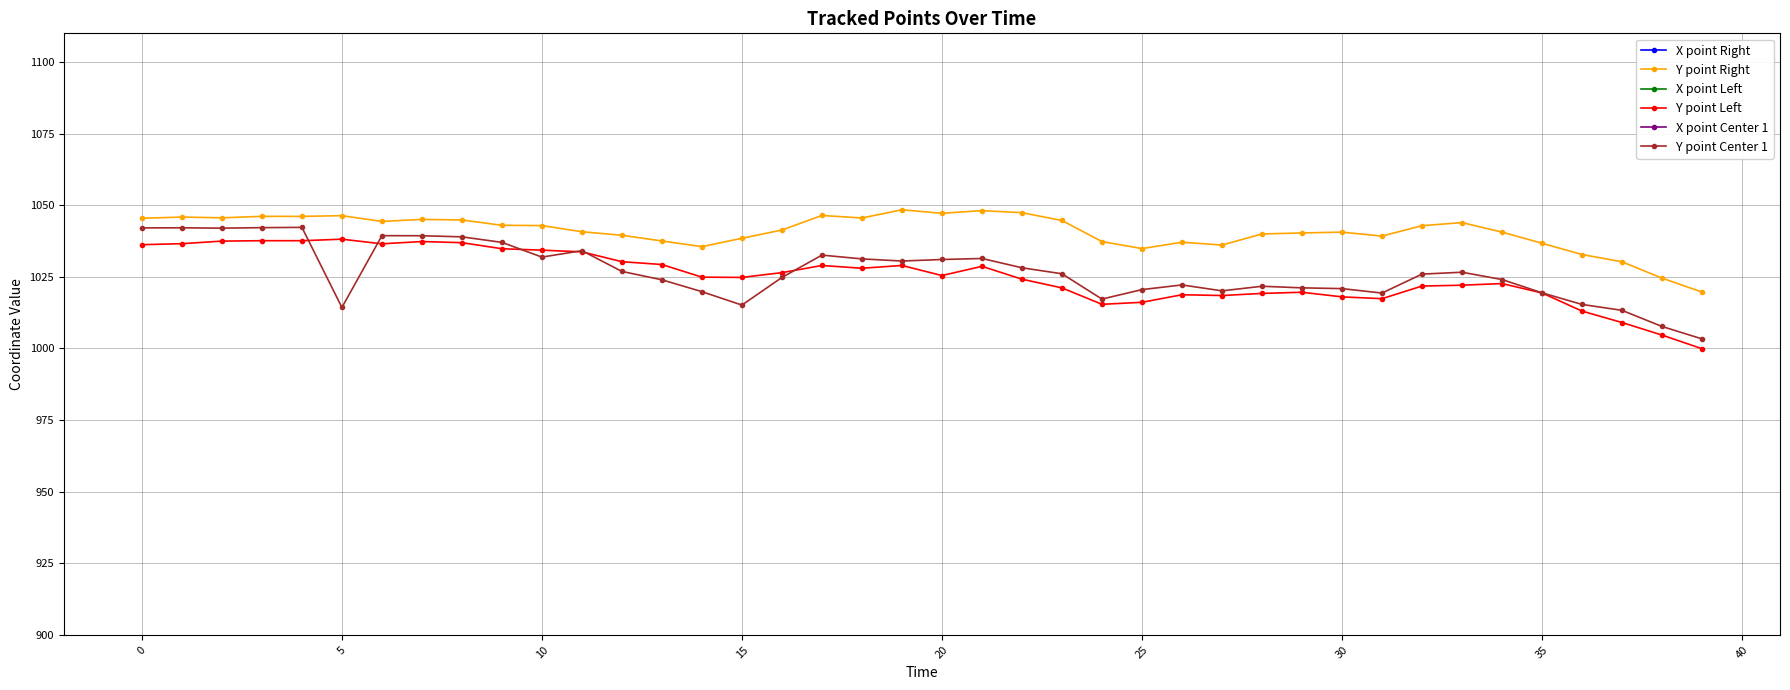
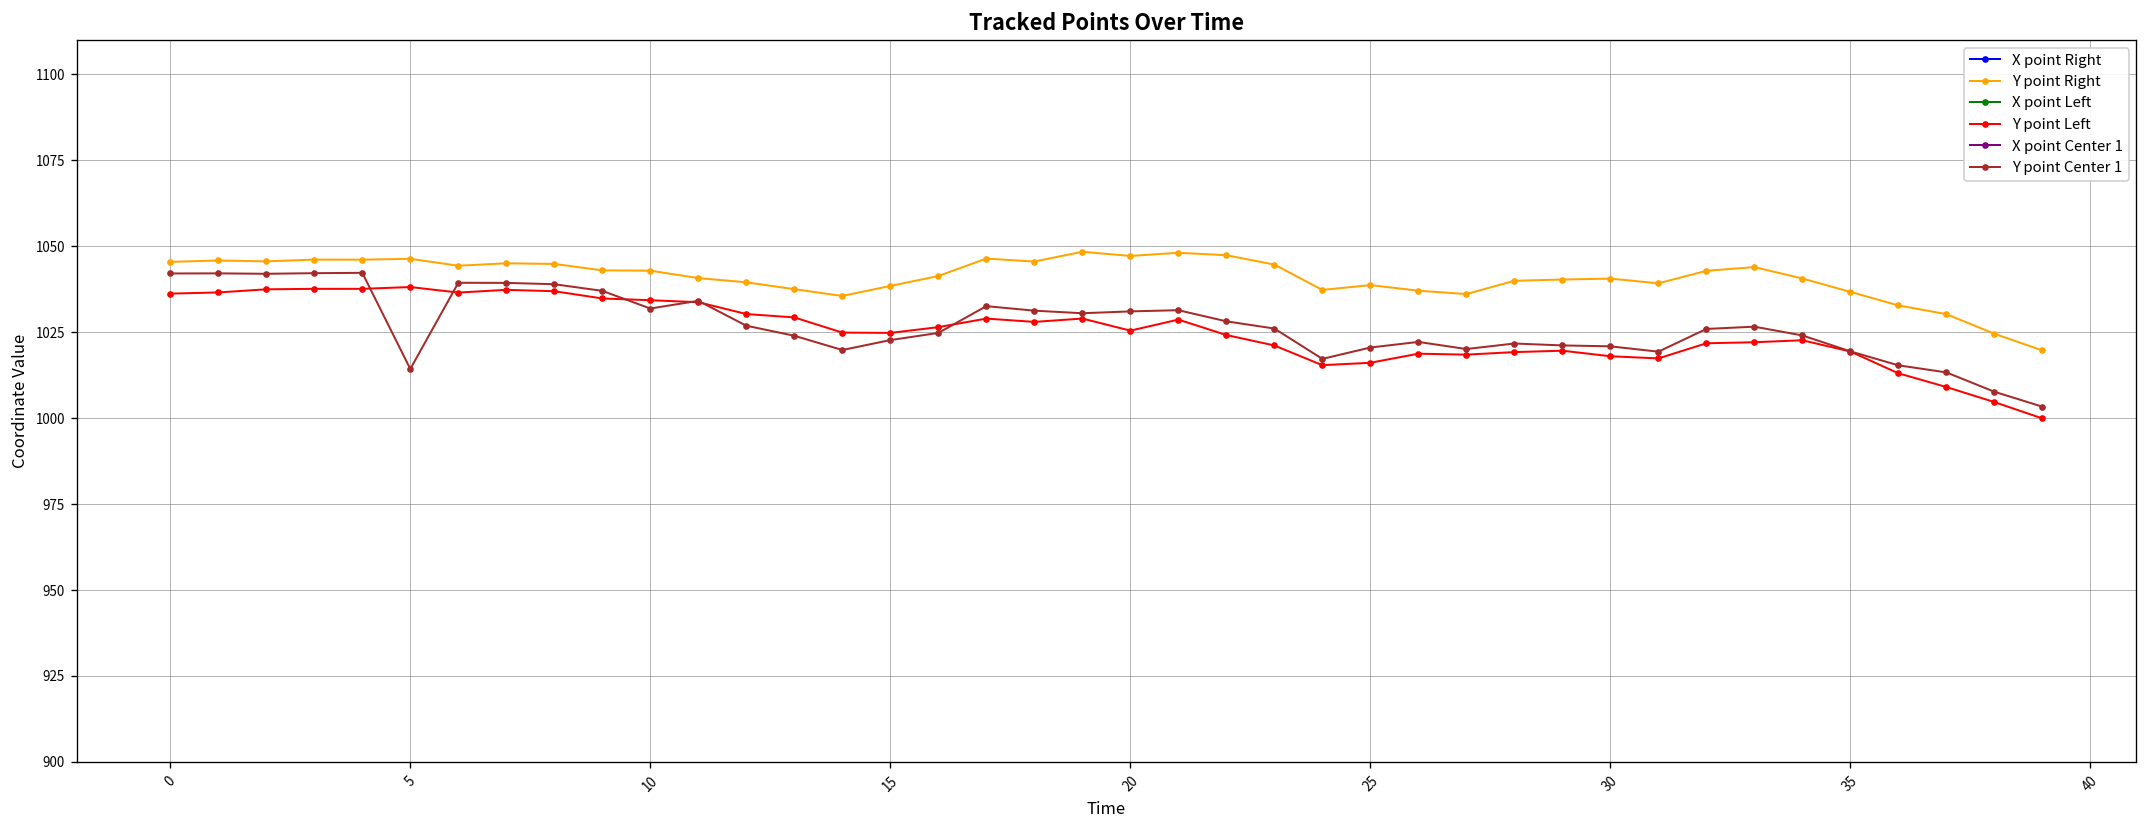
Y point Center 1, 15: 1015 -> 1023
Y point Right, 25: 1035 -> 1039
